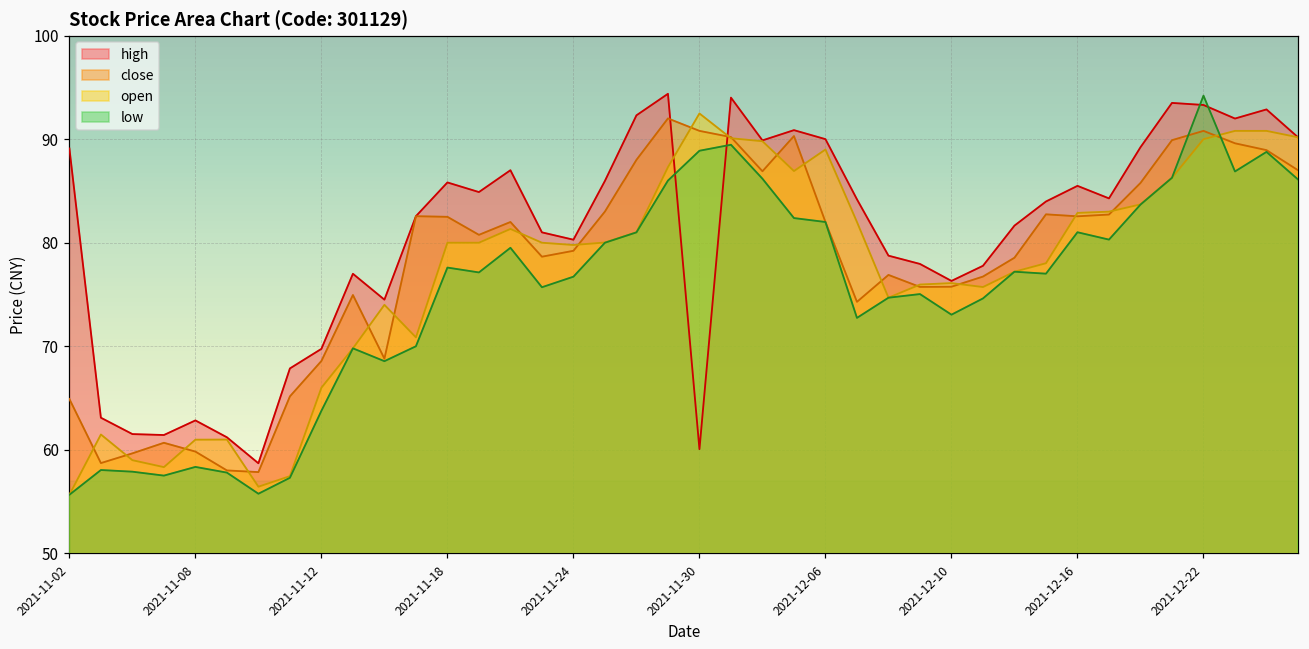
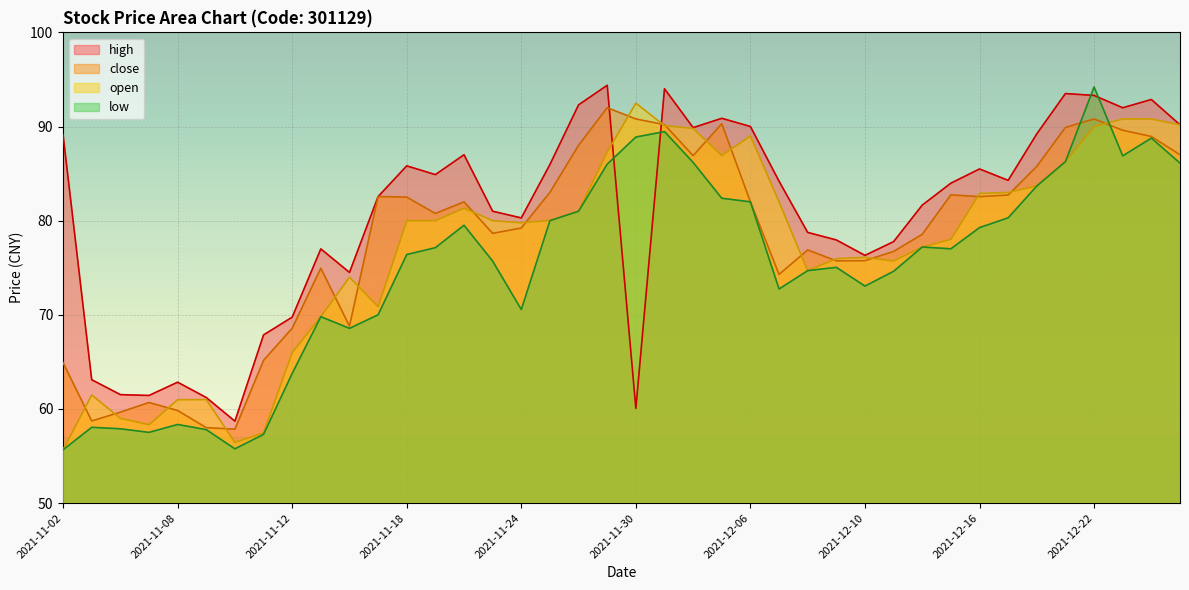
low, 2021-11-18: 78 -> 76
low, 2021-11-24: 77 -> 71
low, 2021-12-16: 81 -> 79
